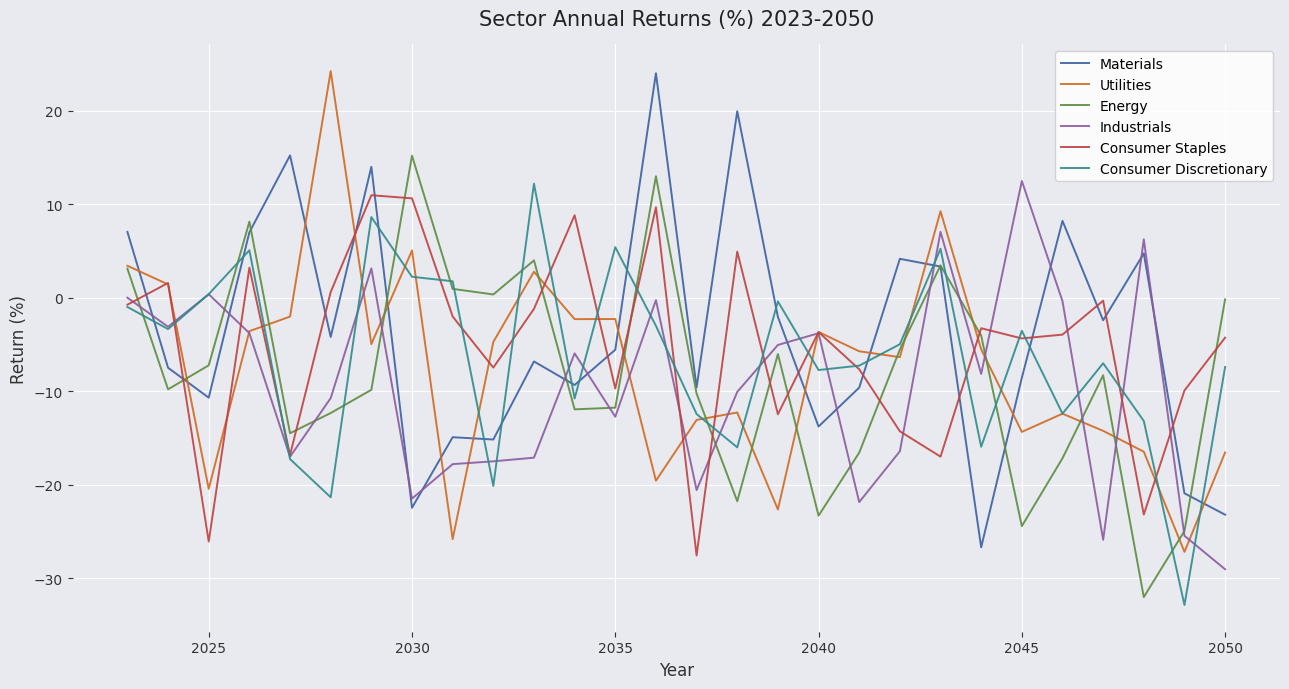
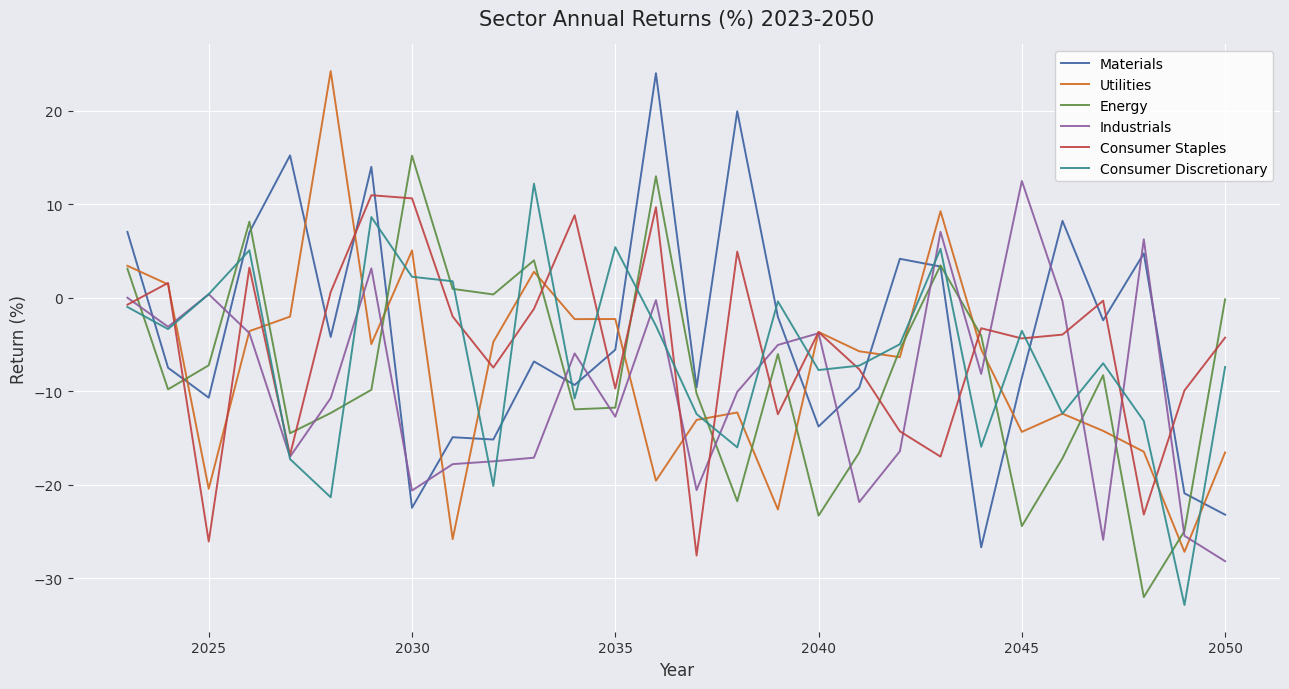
Industrials, 2030: -21.5 -> -20.6
Industrials, 2050: -29 -> -28
